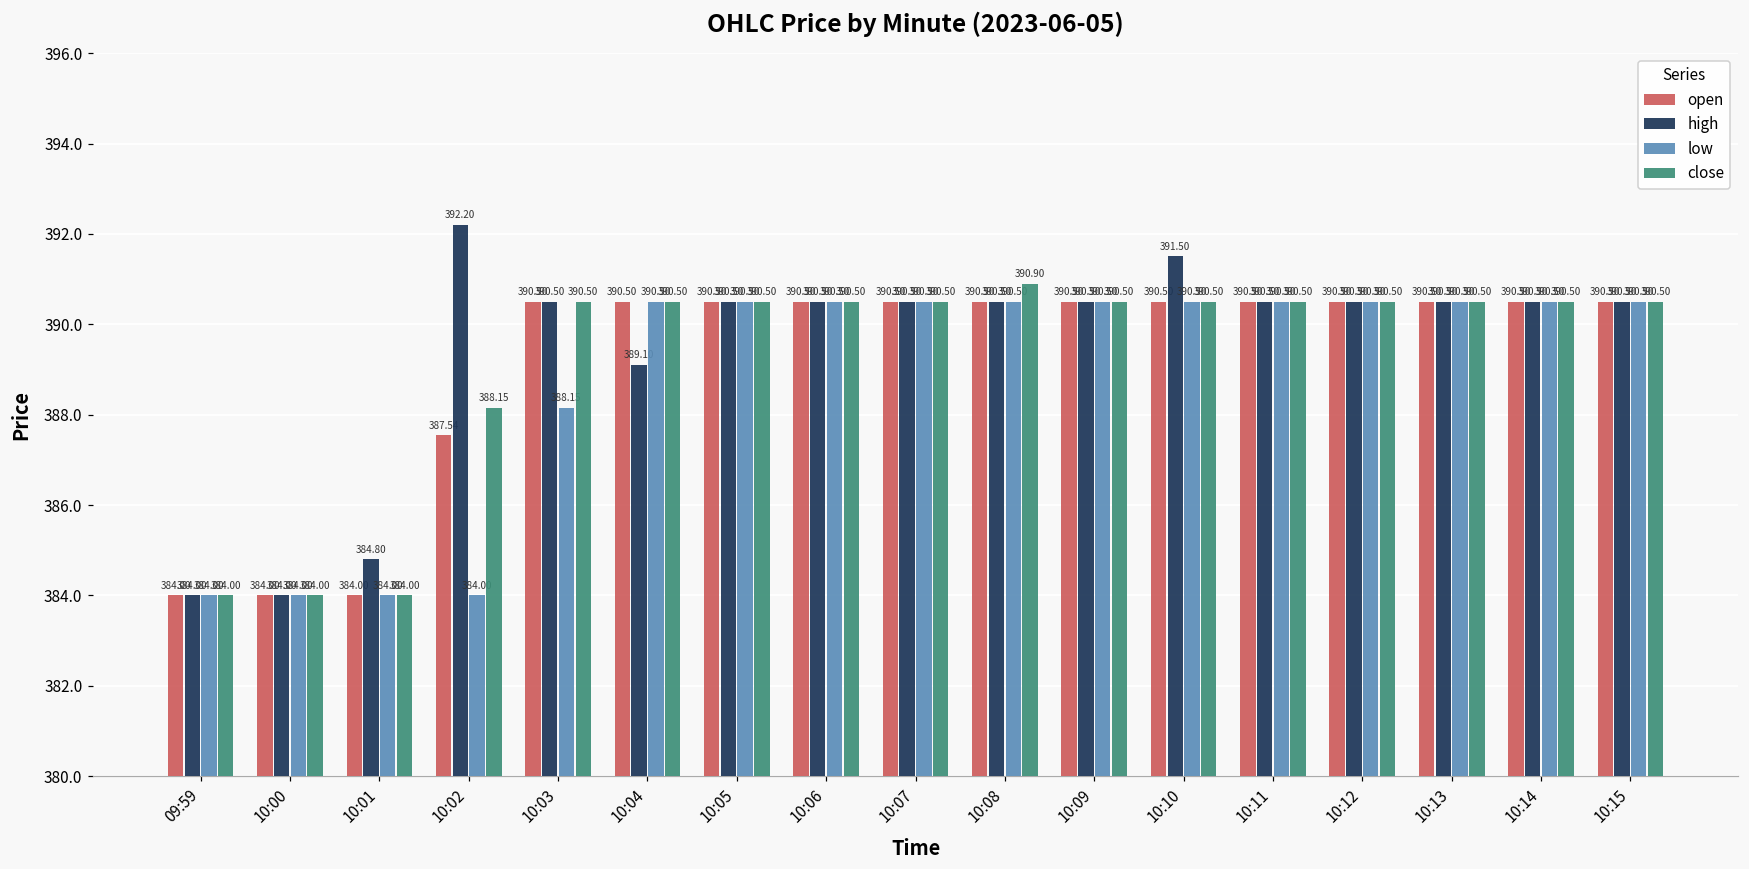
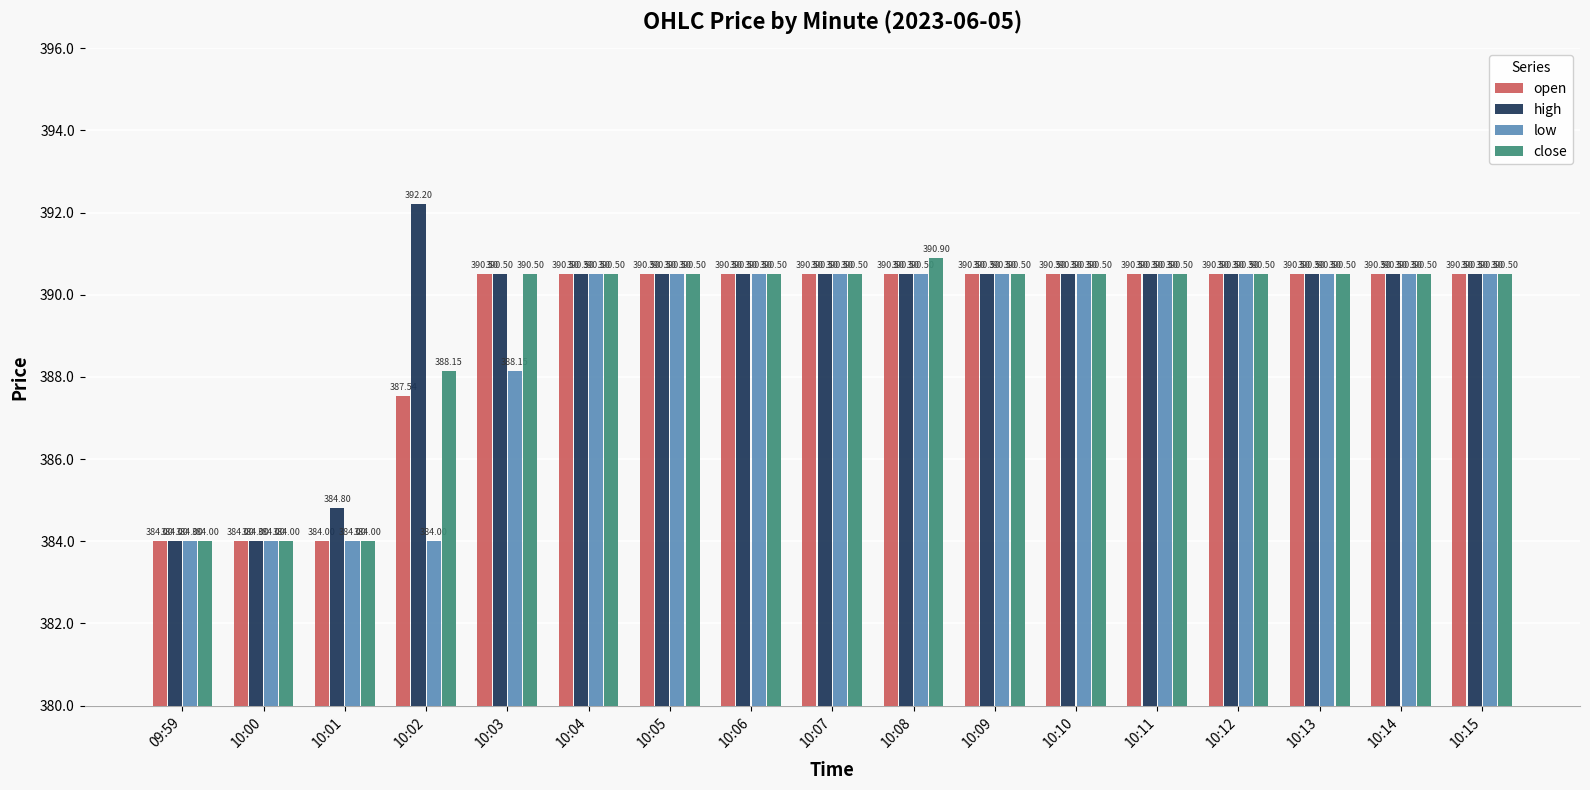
high, 10:04: 389.10 -> 390.50
high, 10:10: 391.50 -> 390.50
